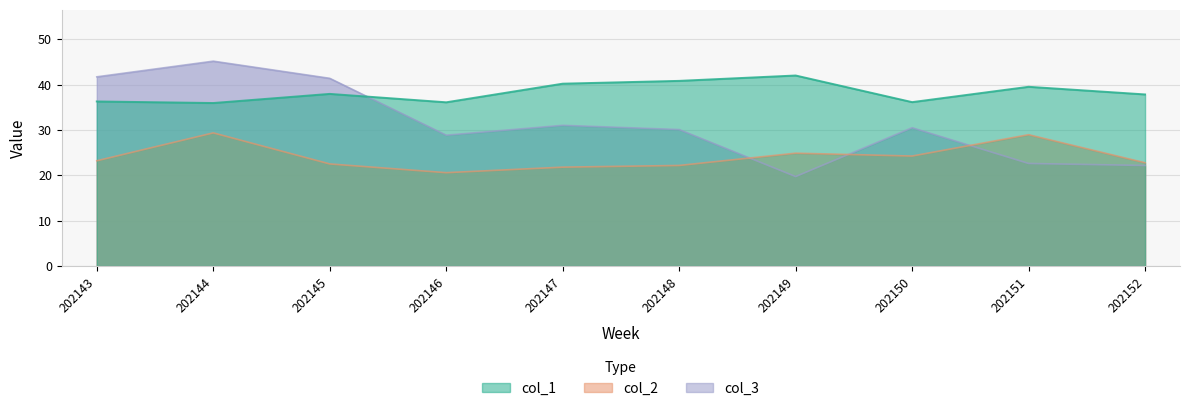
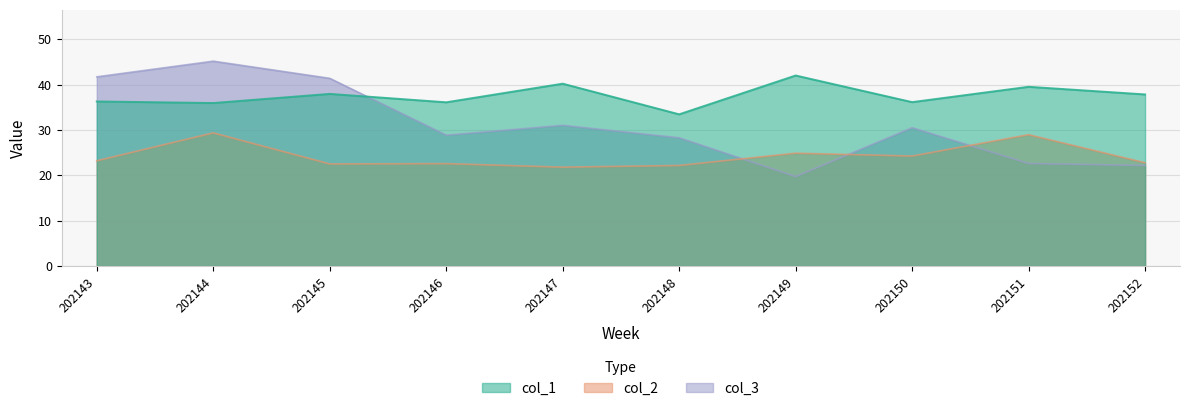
col_2, 202146: 21 -> 23
col_3, 202148: 30 -> 28
col_1, 202148: 41 -> 33
